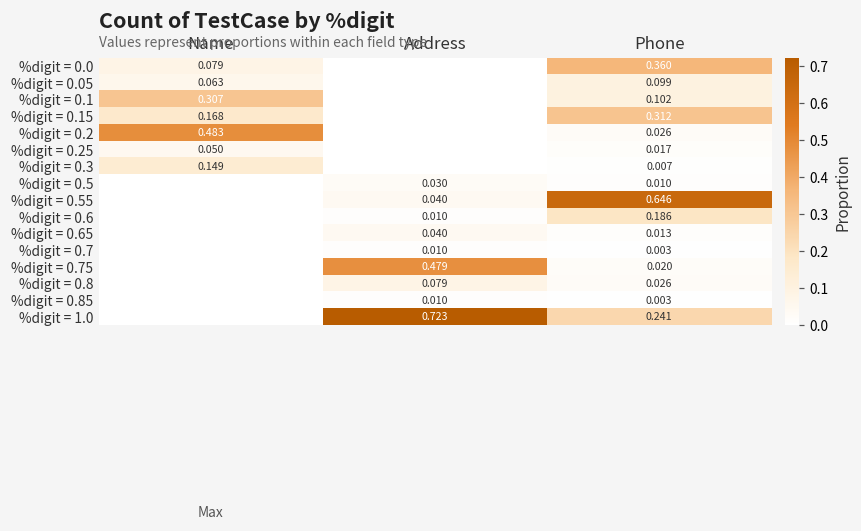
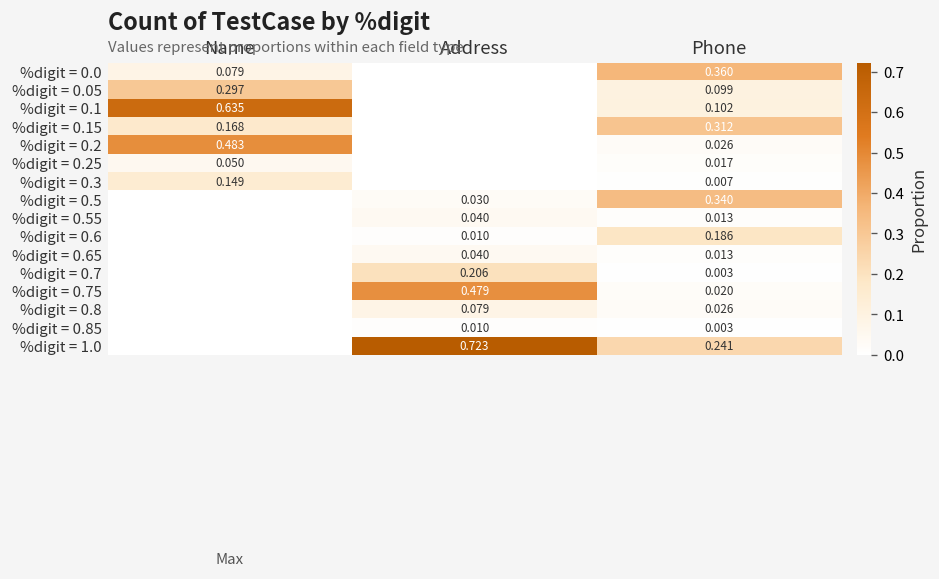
%digit = 0.05, Name: 0.063 -> 0.297
%digit = 0.1, Name: 0.307 -> 0.635
%digit = 0.5, Phone: 0.010 -> 0.340
%digit = 0.55, Phone: 0.646 -> 0.013
%digit = 0.7, Address: 0.010 -> 0.206
